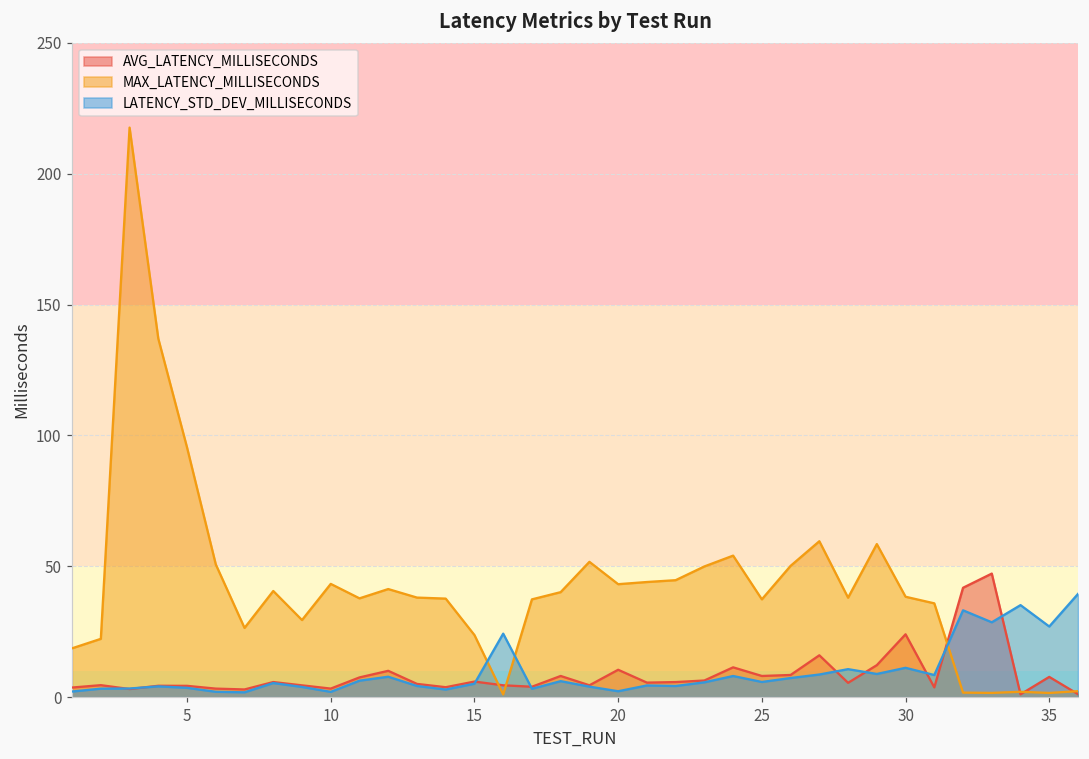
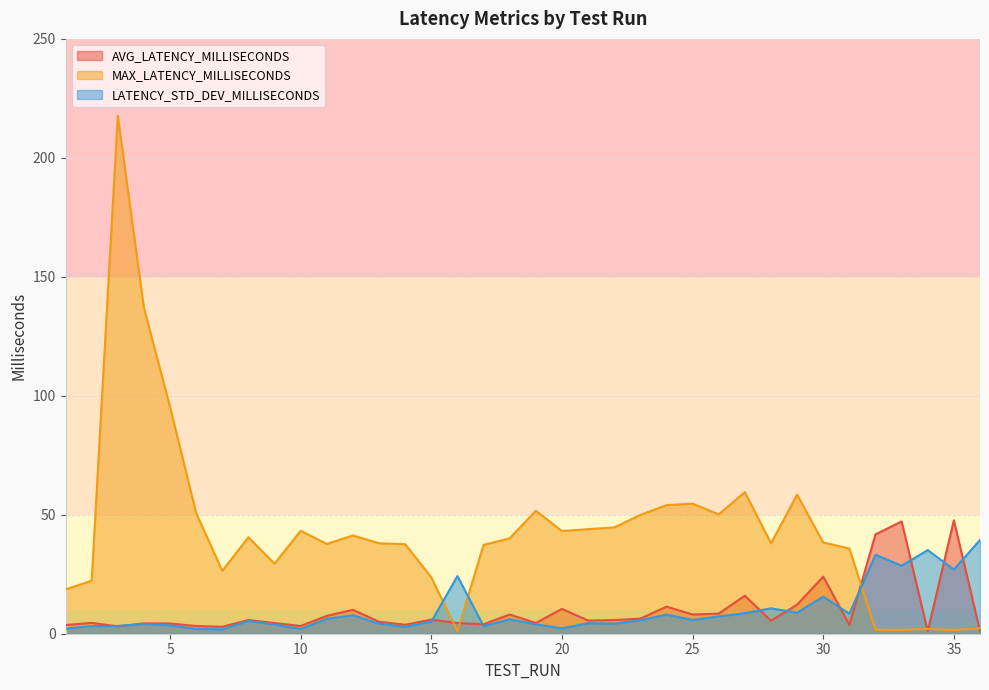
MAX_LATENCY_MILLISECONDS, 25: 37 -> 55
LATENCY_STD_DEV_MILLISECONDS, 30: 11 -> 16
AVG_LATENCY_MILLISECONDS, 35: 8 -> 48
